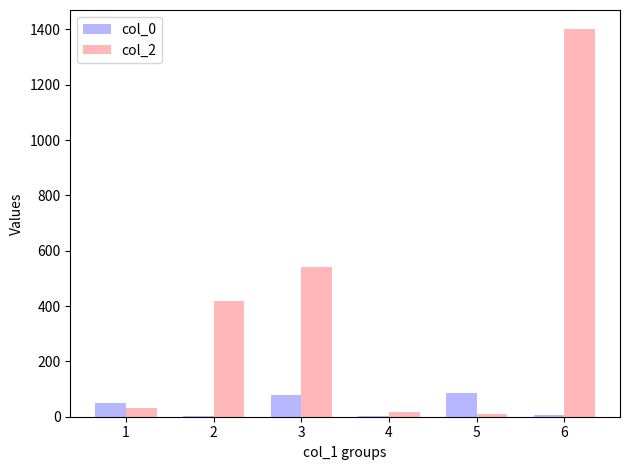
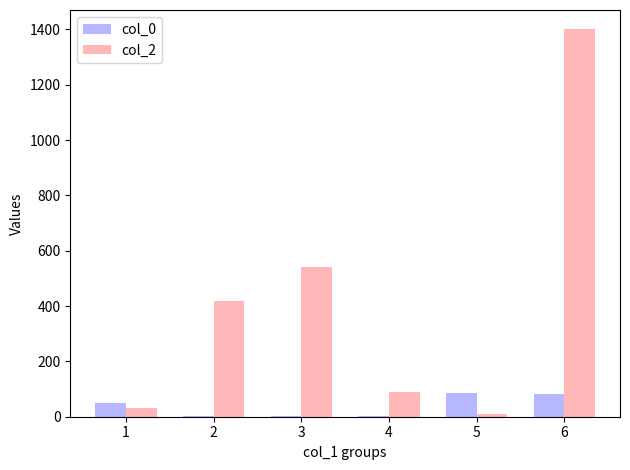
col_0, 3: 80 -> 0
col_2, 4: 20 -> 90
col_0, 6: 10 -> 80
